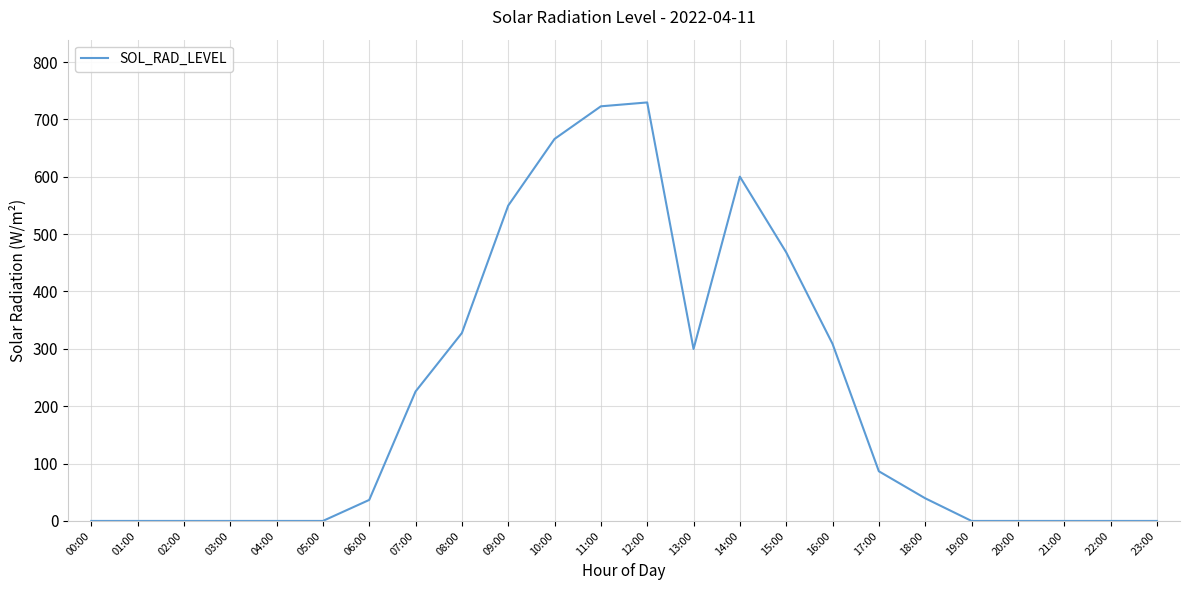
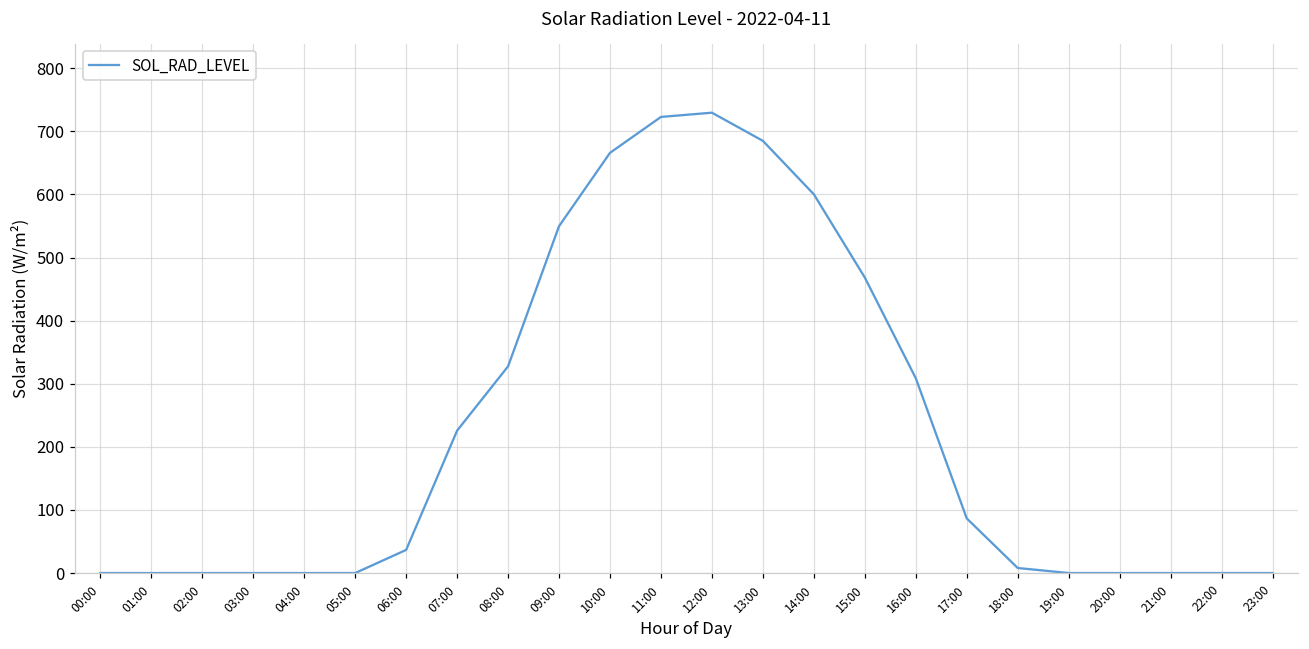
13:00: 300 -> 680
18:00: 40 -> 10
